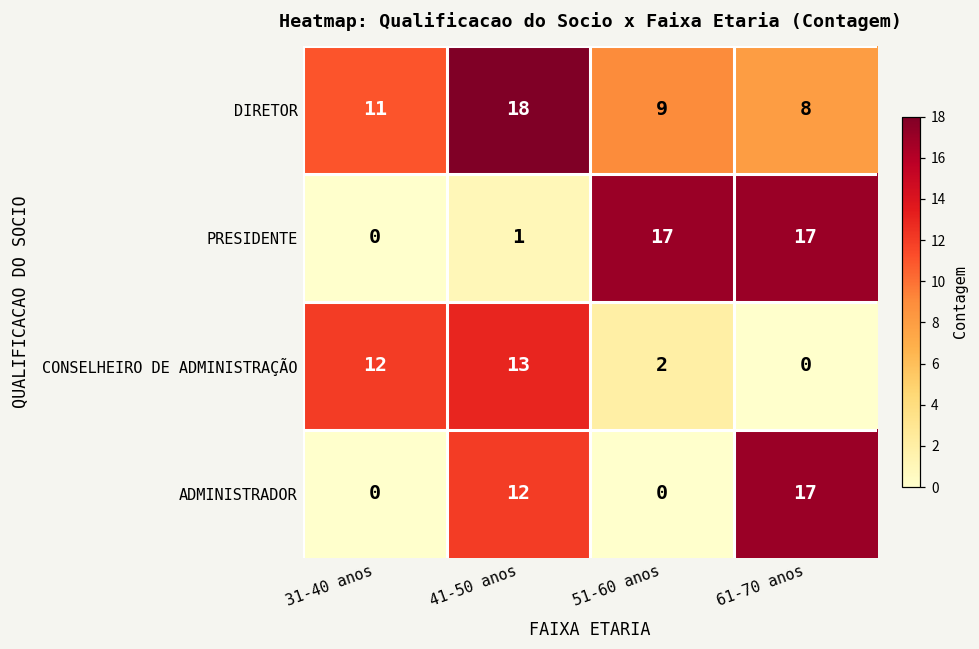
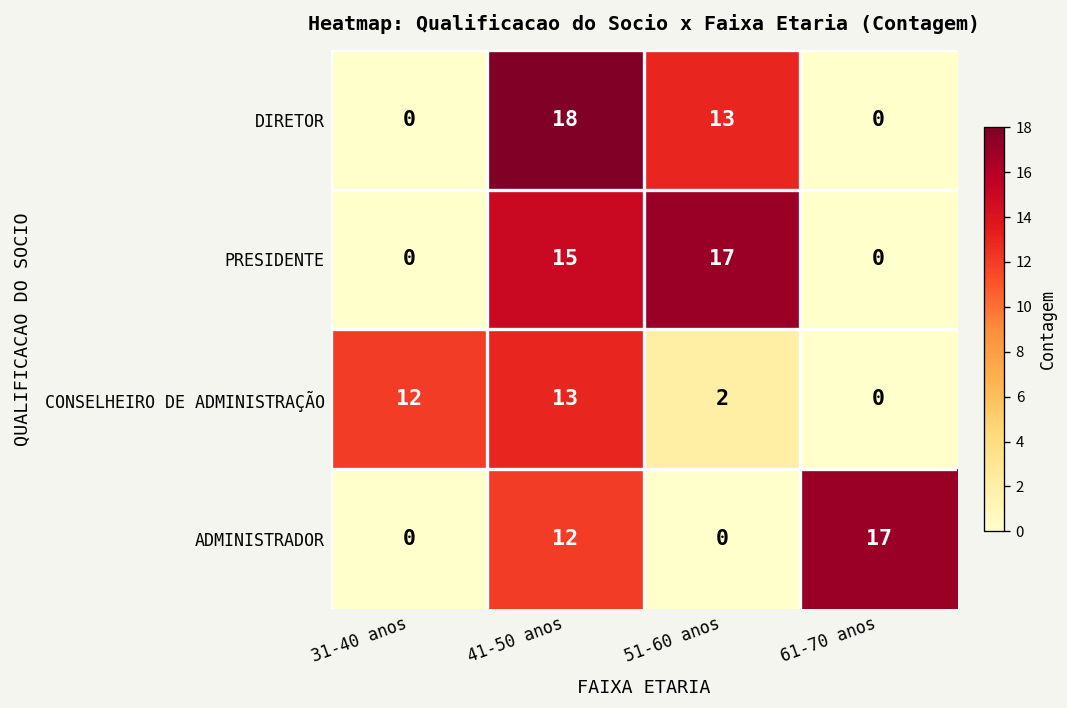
DIRETOR, 31-40 anos: 11 -> 0
DIRETOR, 51-60 anos: 9 -> 13
DIRETOR, 61-70 anos: 8 -> 0
PRESIDENTE, 41-50 anos: 1 -> 15
PRESIDENTE, 61-70 anos: 17 -> 0
